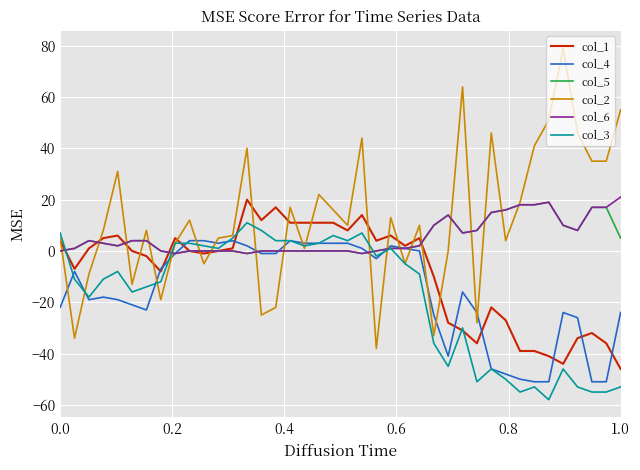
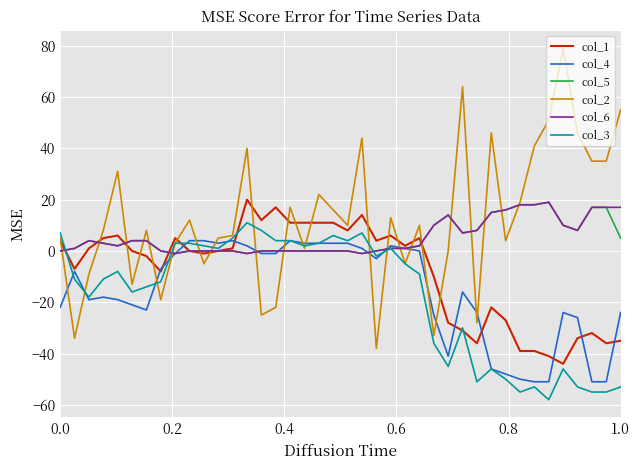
col_1, 1.0: -46 -> -35
col_6, 1.0: 21 -> 17
